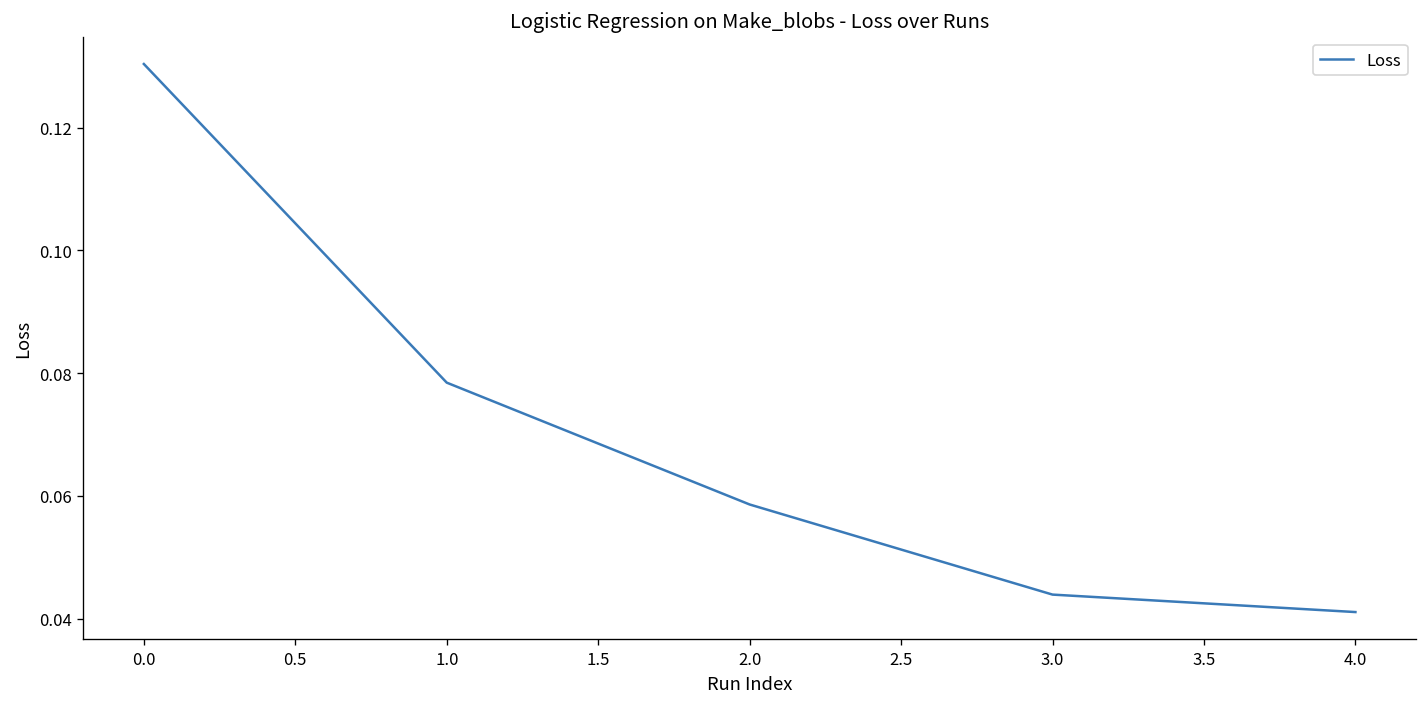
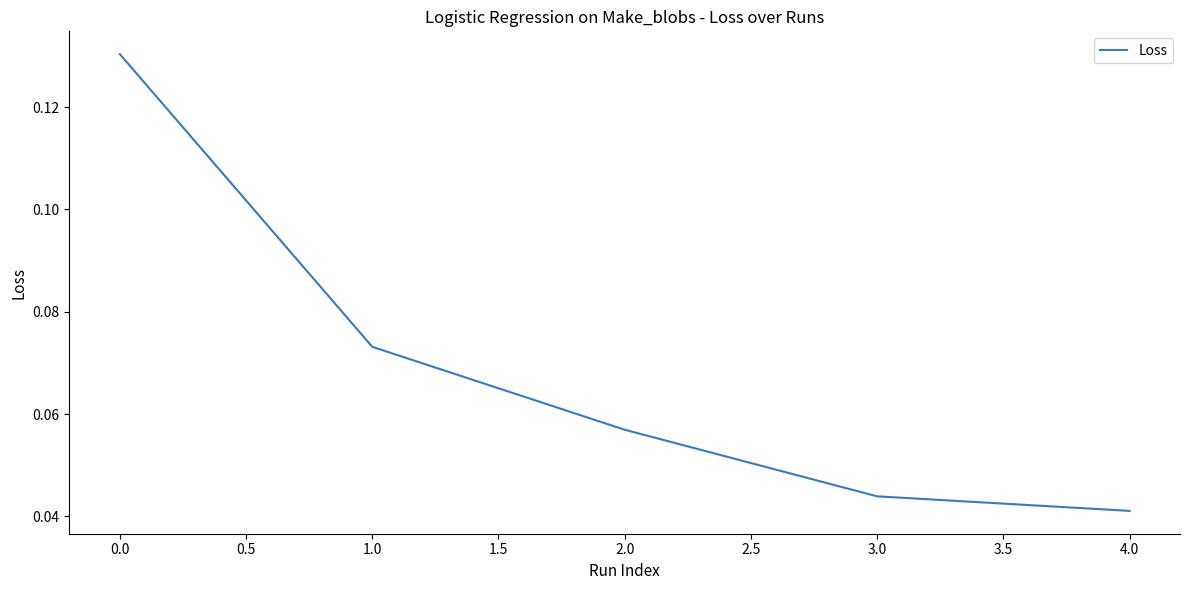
1.0: 0.078 -> 0.073
2.0: 0.059 -> 0.057
